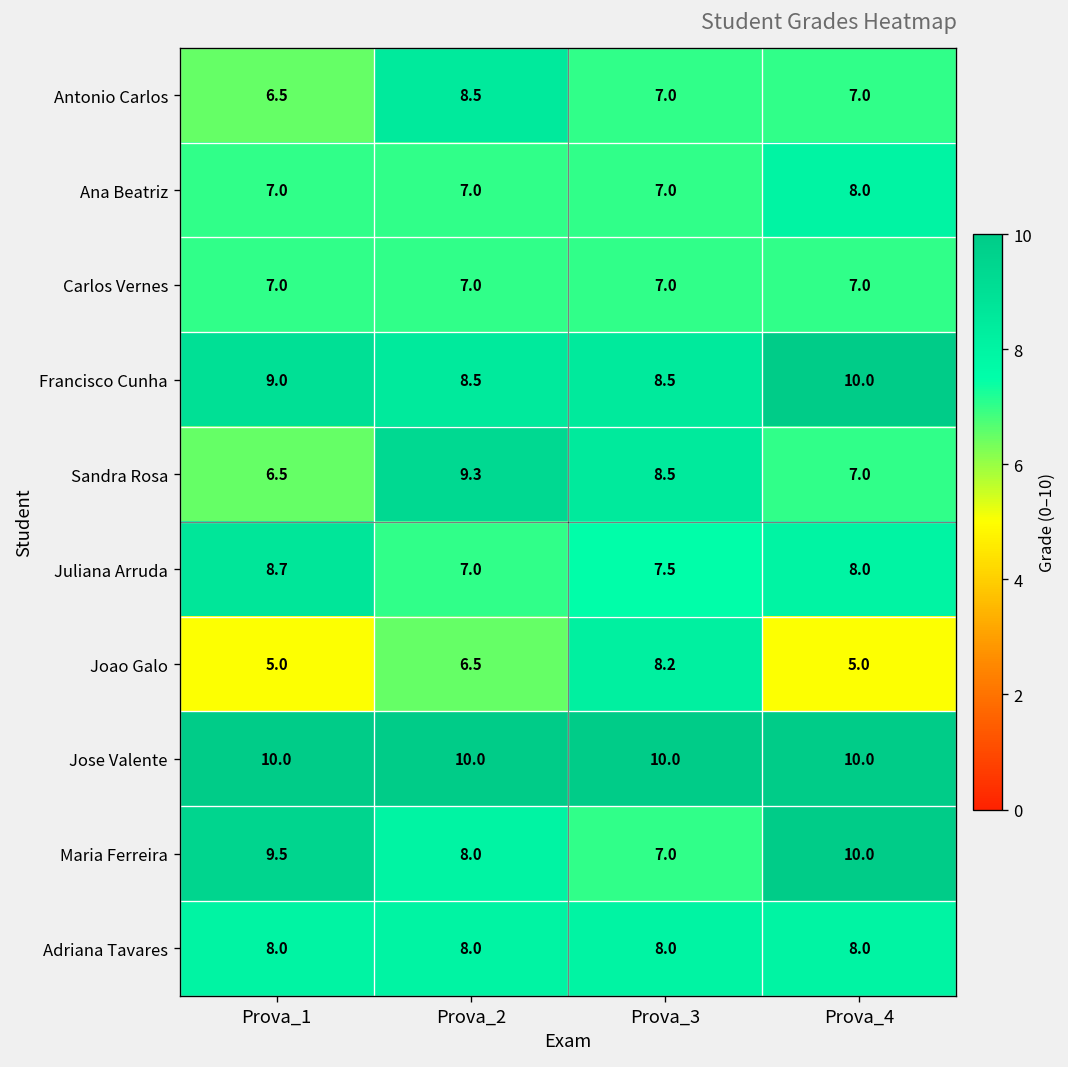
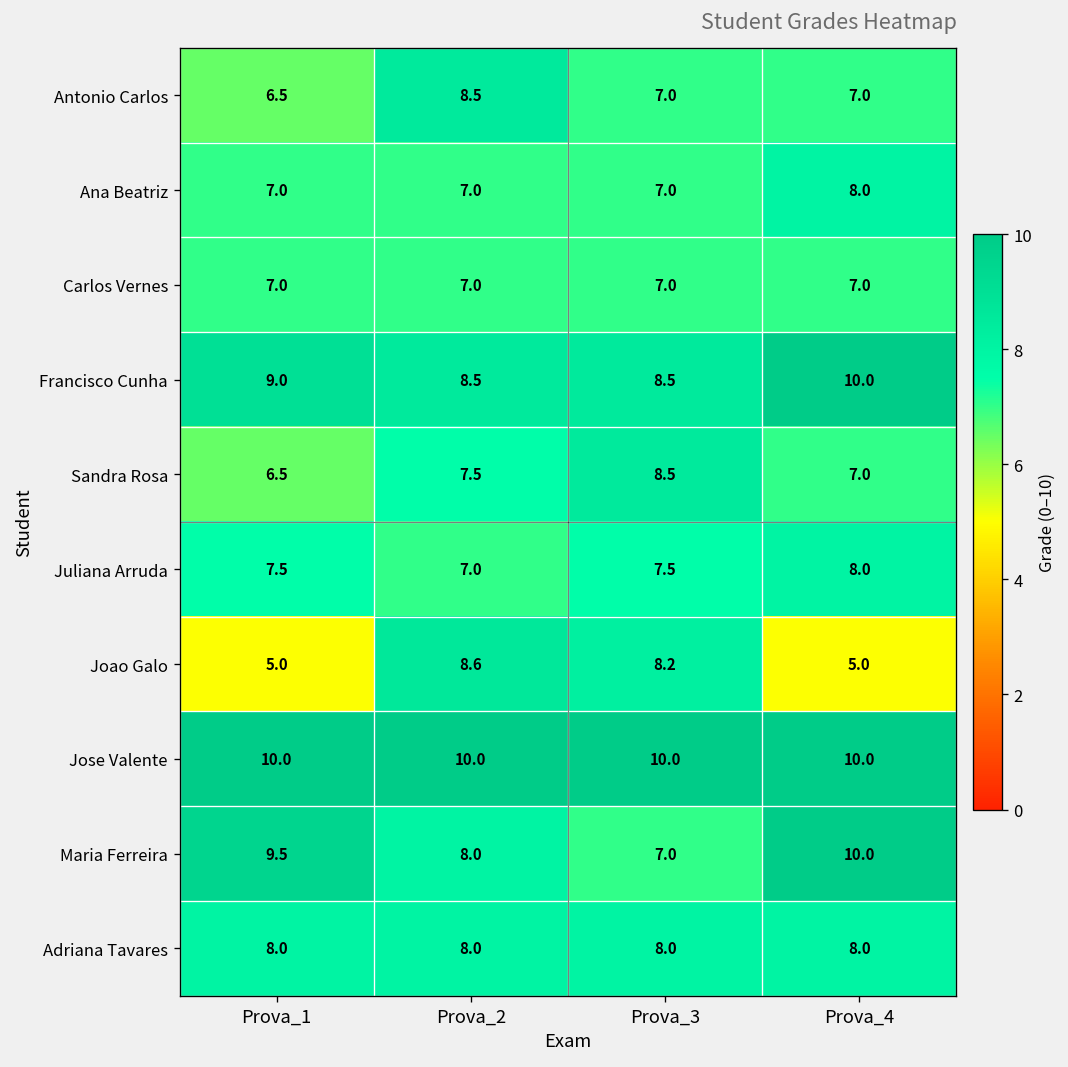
Sandra Rosa, Prova_2: 9.3 -> 7.5
Juliana Arruda, Prova_1: 8.7 -> 7.5
Joao Galo, Prova_2: 6.5 -> 8.6
